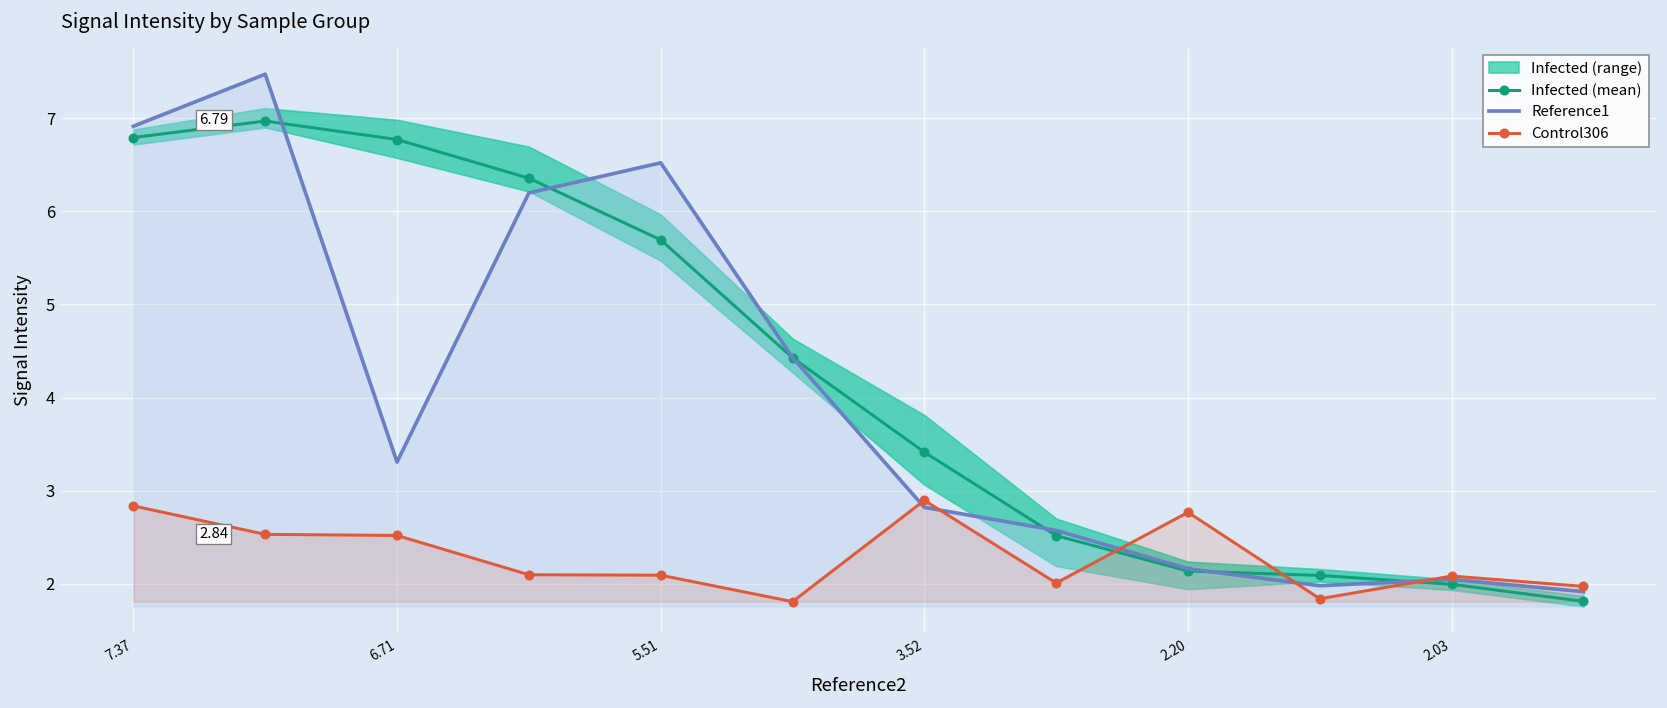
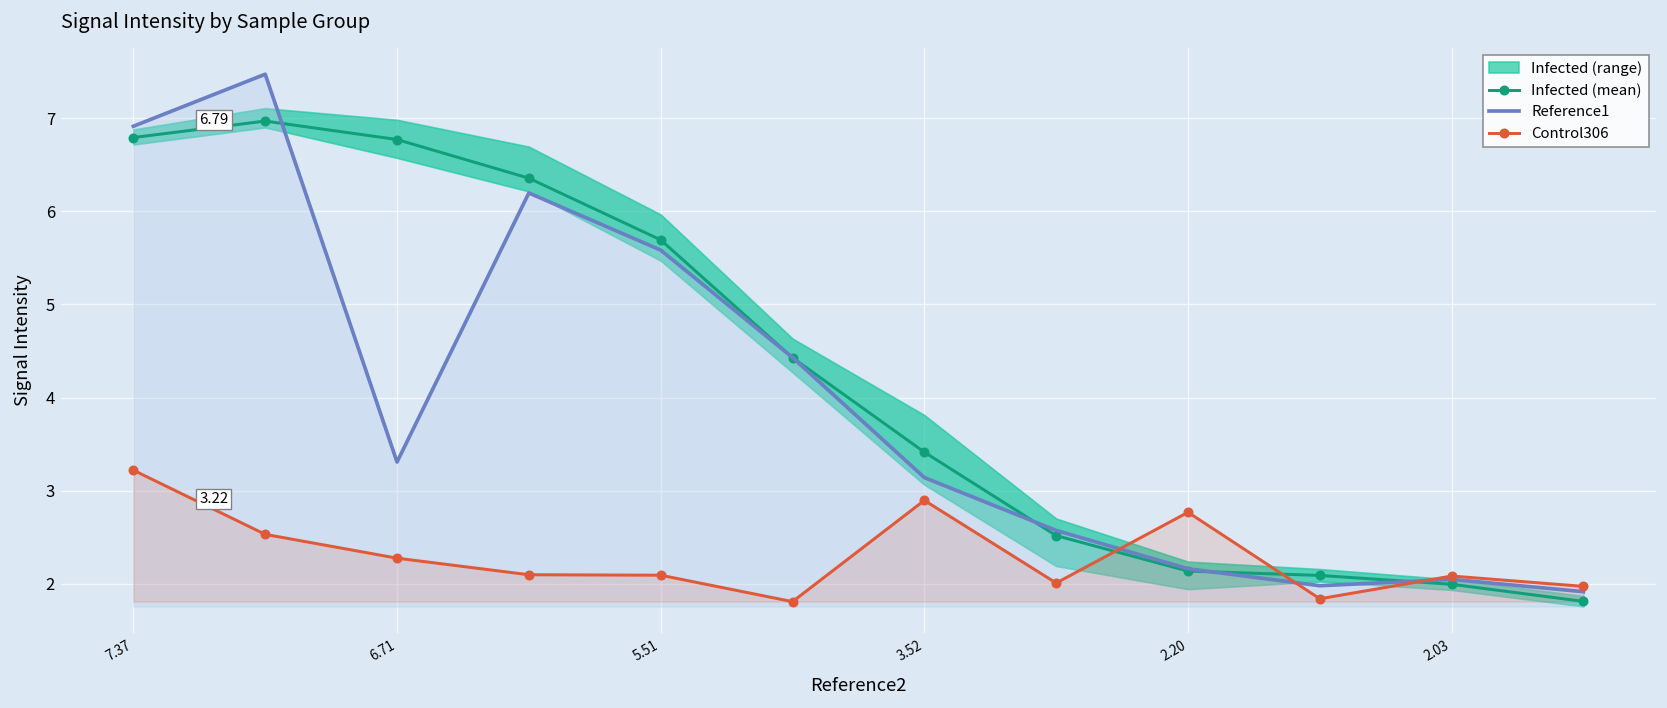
Control306, 7.37: 2.84 -> 3.22
Control306, 6.71: 2.5 -> 2.3
Reference1, 5.51: 6.5 -> 5.6
Reference1, 3.52: 2.8 -> 3.1
